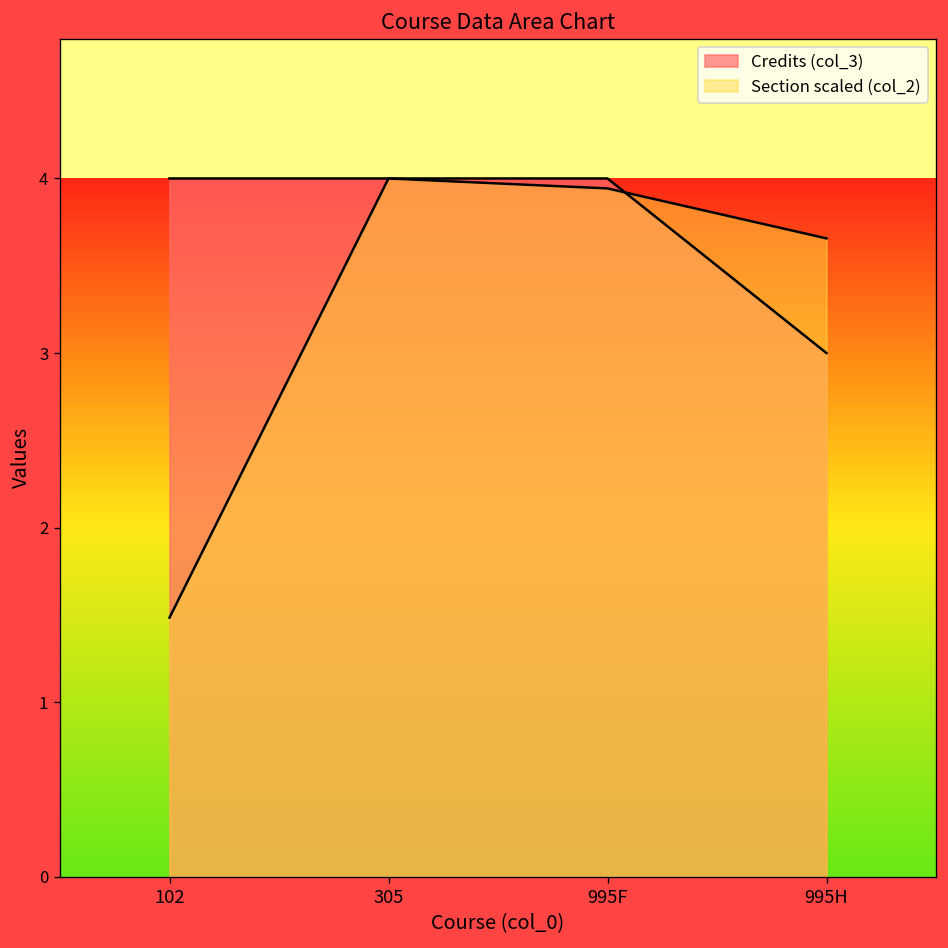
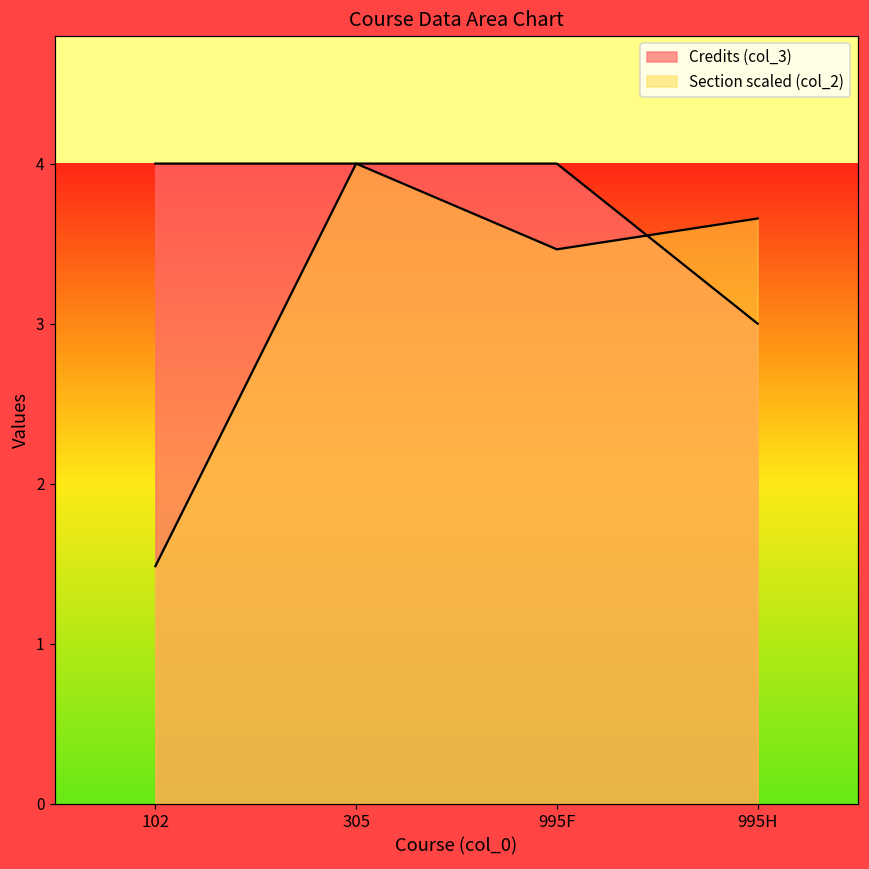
Section scaled (col_2), 995F: 3.94 -> 3.46
